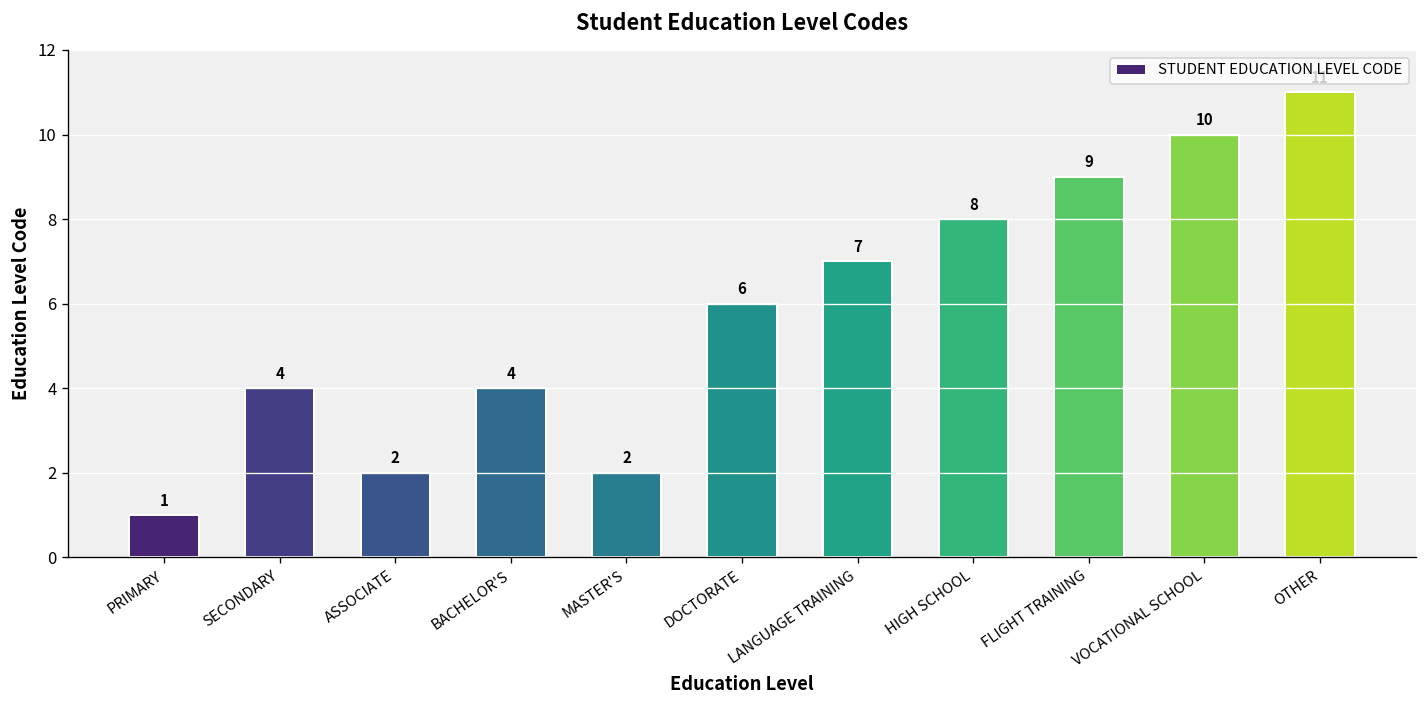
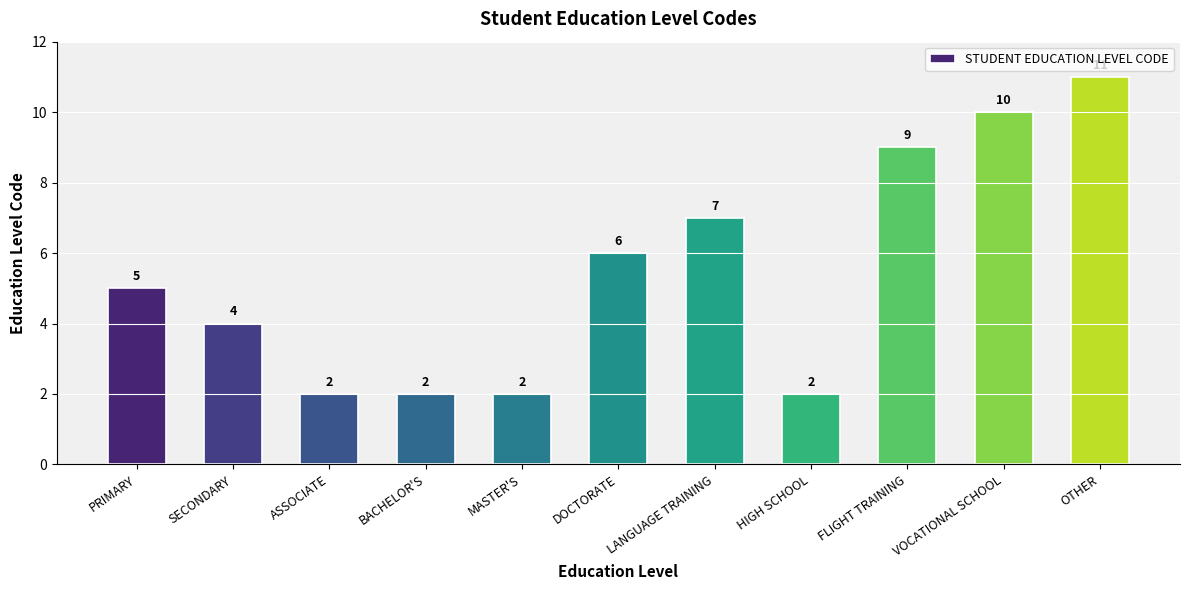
PRIMARY: 1 -> 5
BACHELOR'S: 4 -> 2
HIGH SCHOOL: 8 -> 2
